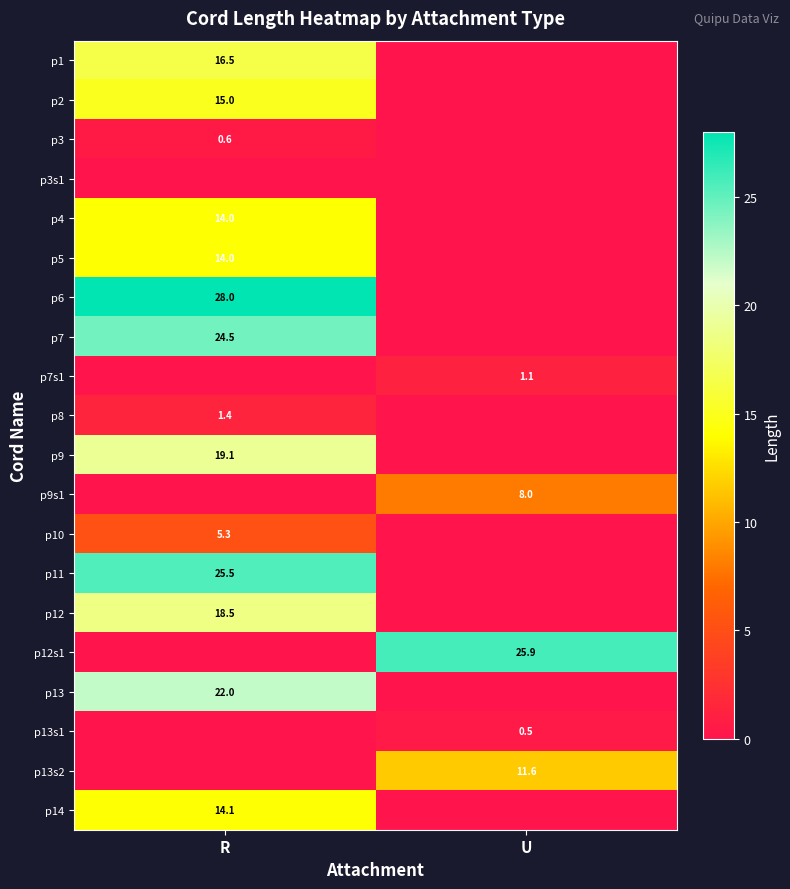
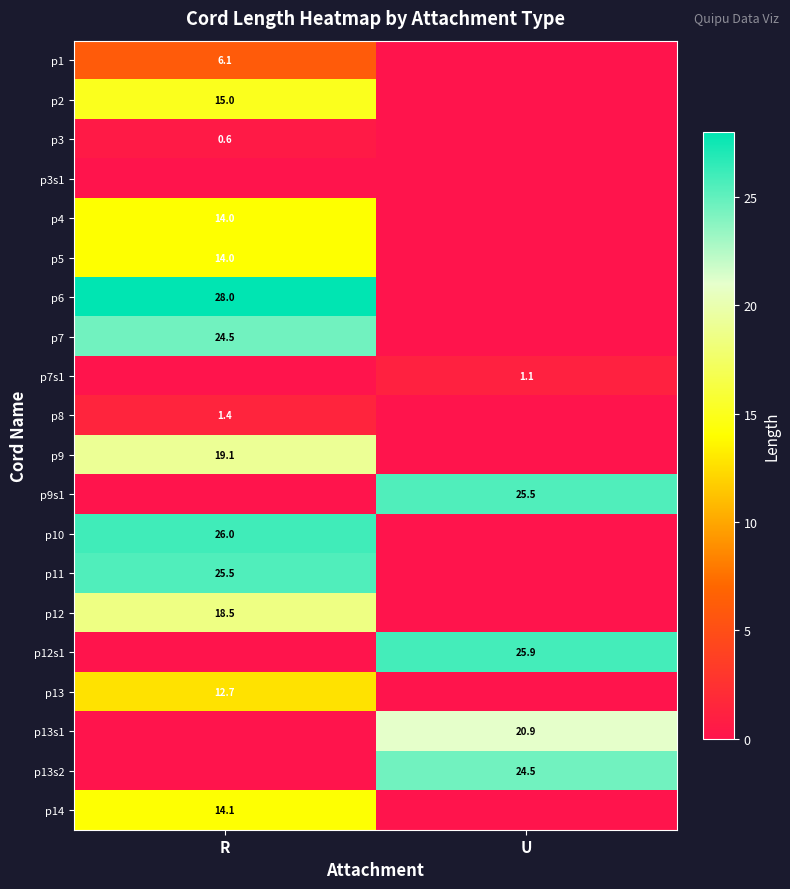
p1, R: 16.5 -> 6.1
p9s1, U: 8.0 -> 25.5
p10, R: 5.3 -> 26.0
p13, R: 22.0 -> 12.7
p13s1, U: 0.5 -> 20.9
p13s2, U: 11.6 -> 24.5
